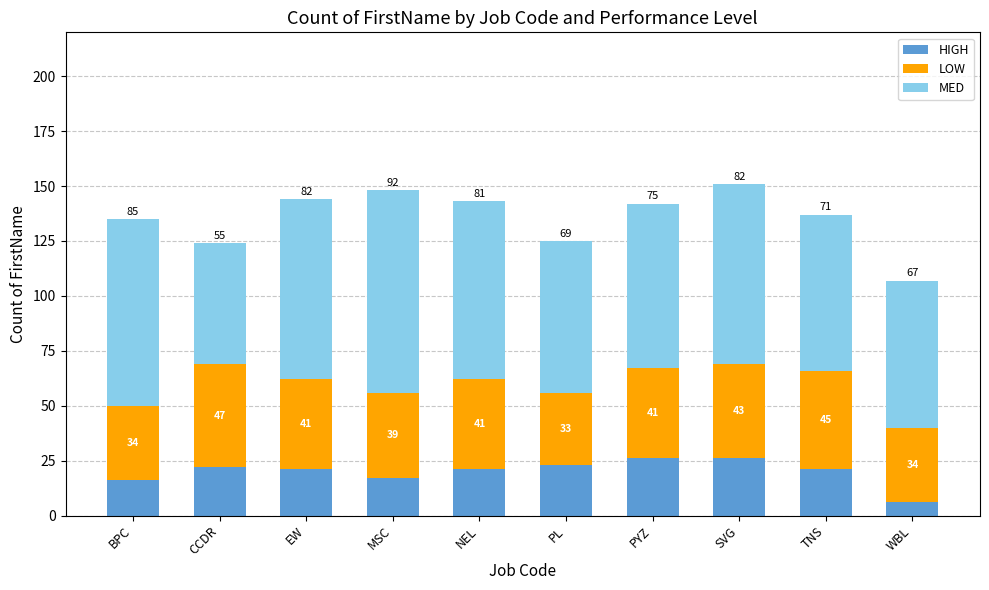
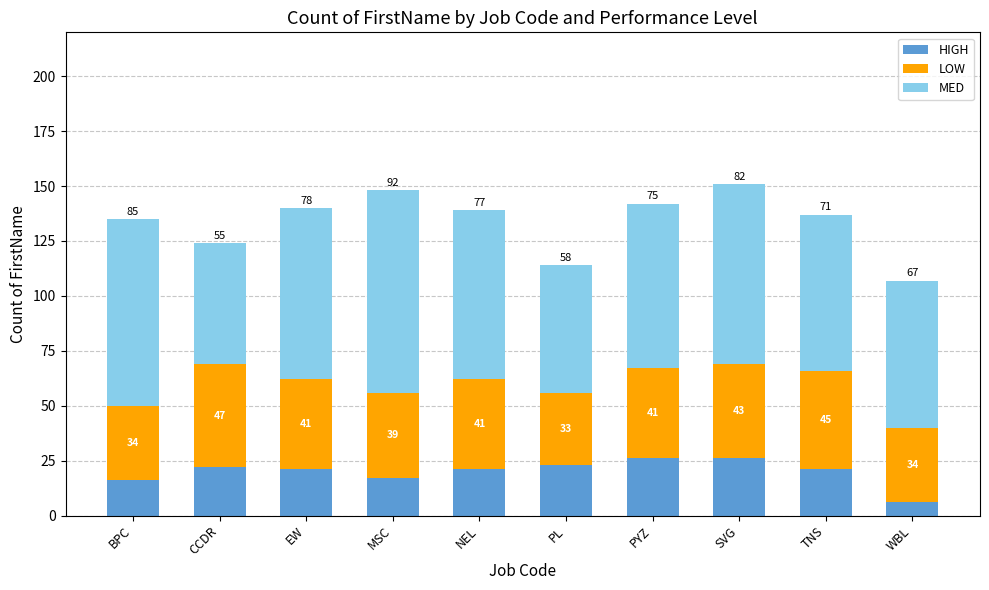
MED, EW: 82 -> 78
MED, NEL: 81 -> 77
MED, PL: 69 -> 58
